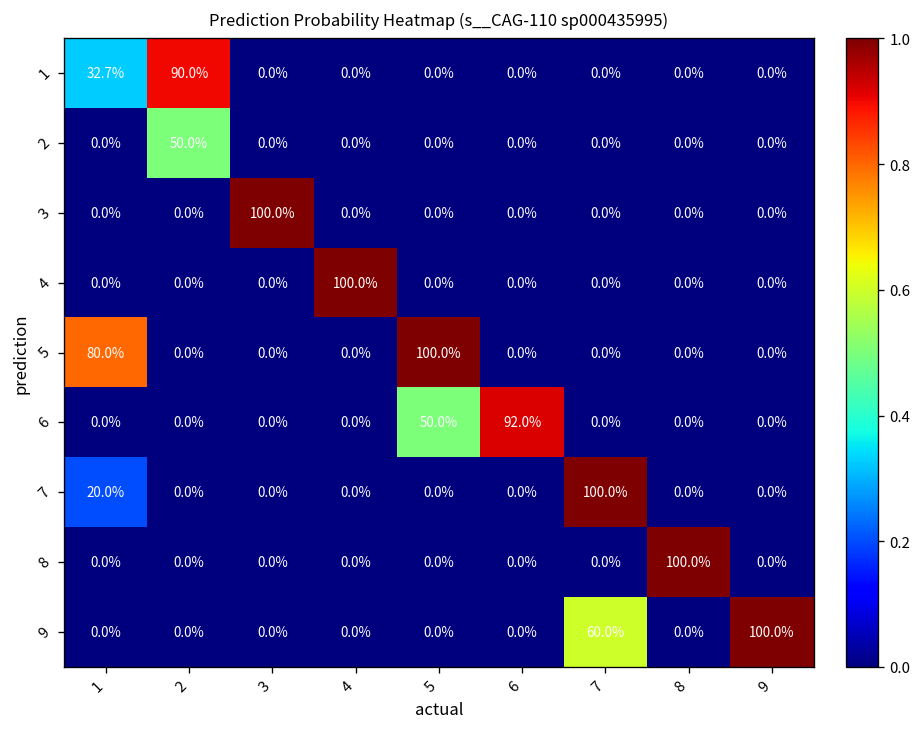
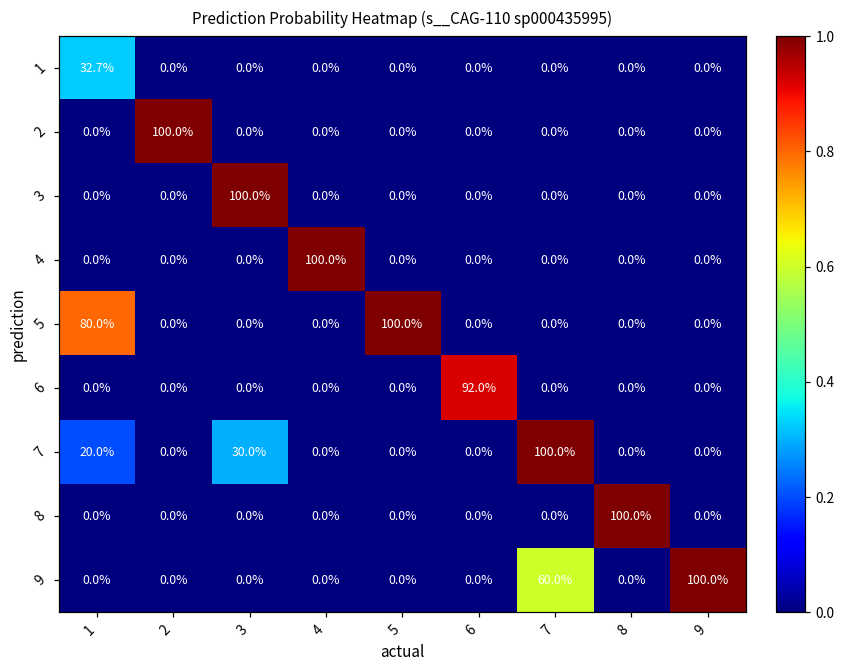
1, 2: 90.0% -> 0.0%
2, 2: 50.0% -> 100.0%
6, 5: 50.0% -> 0.0%
7, 3: 0.0% -> 30.0%
